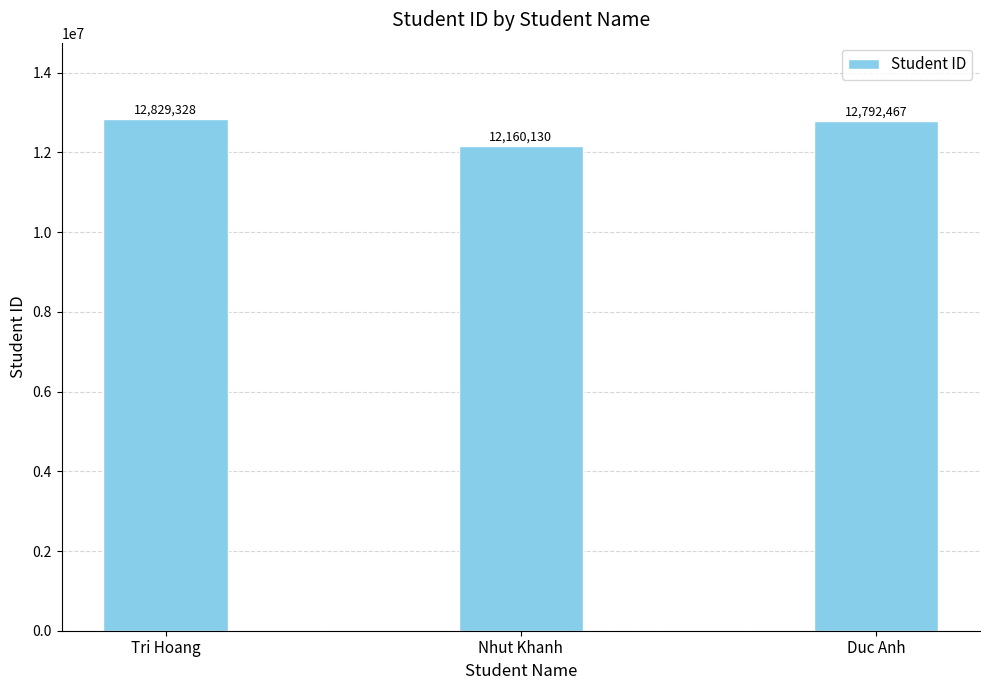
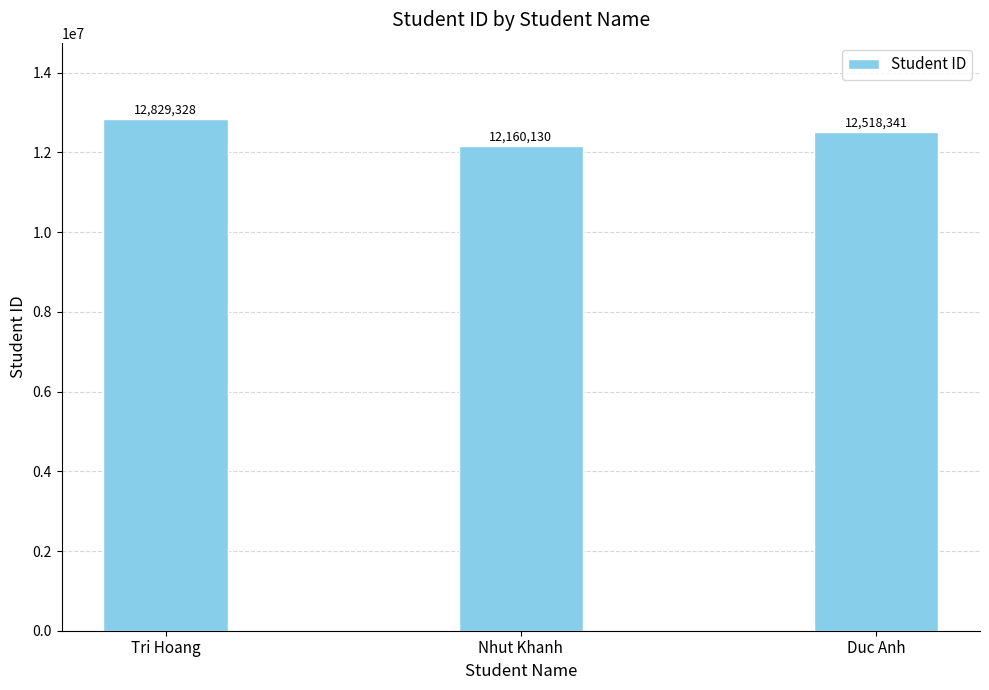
Duc Anh: 12,792,467 -> 12,518,341
